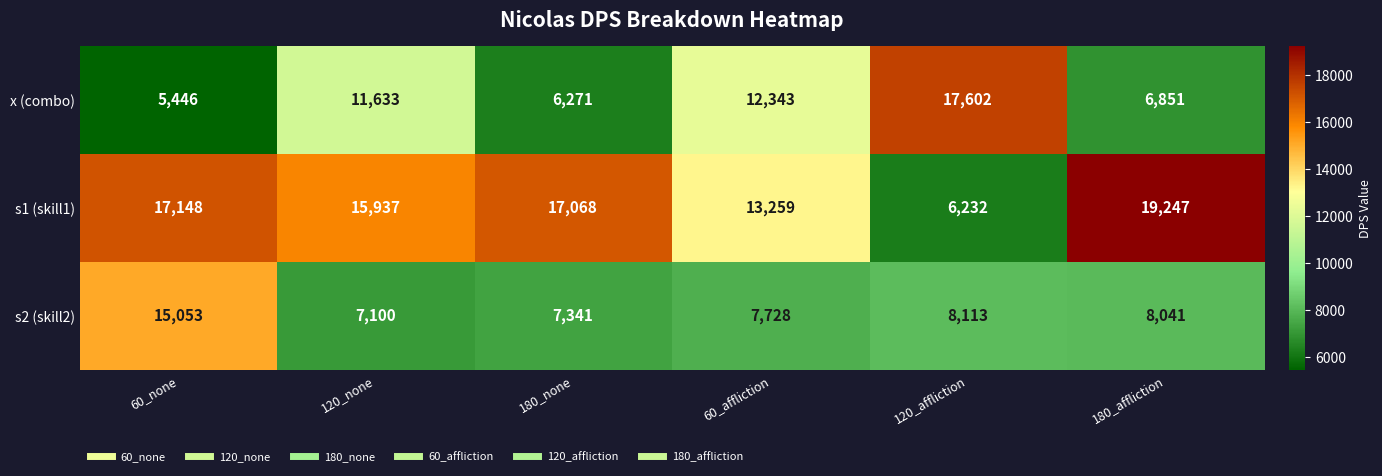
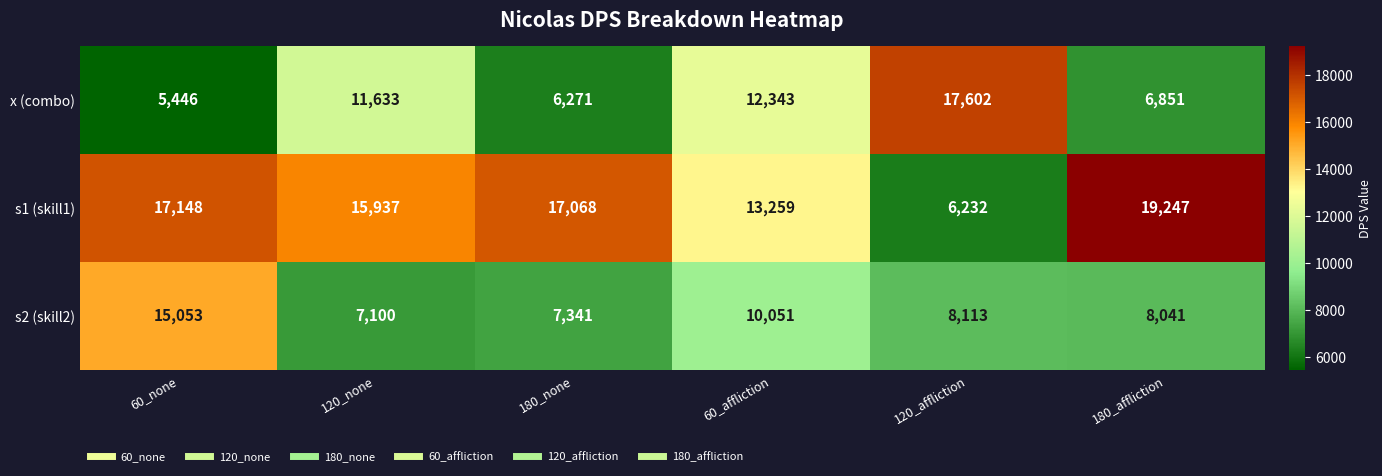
s2 (skill2), 60_affliction: 7,728 -> 10,051
